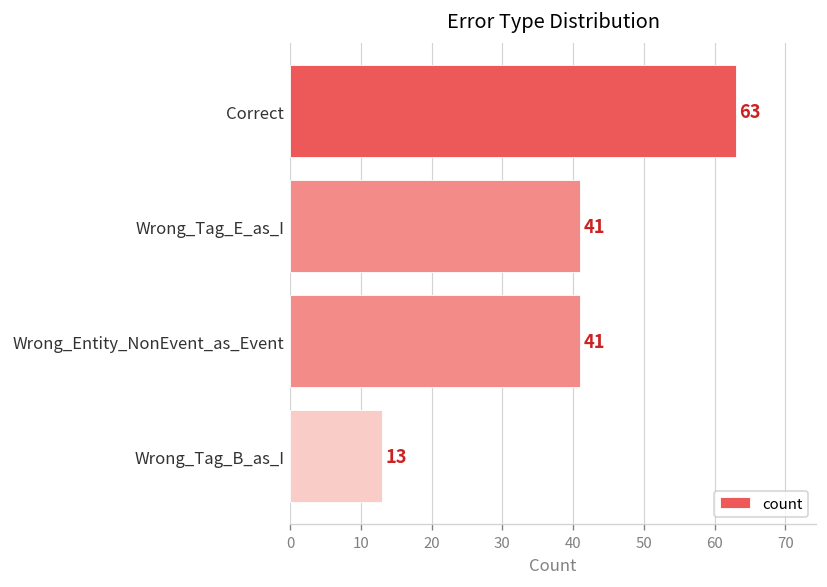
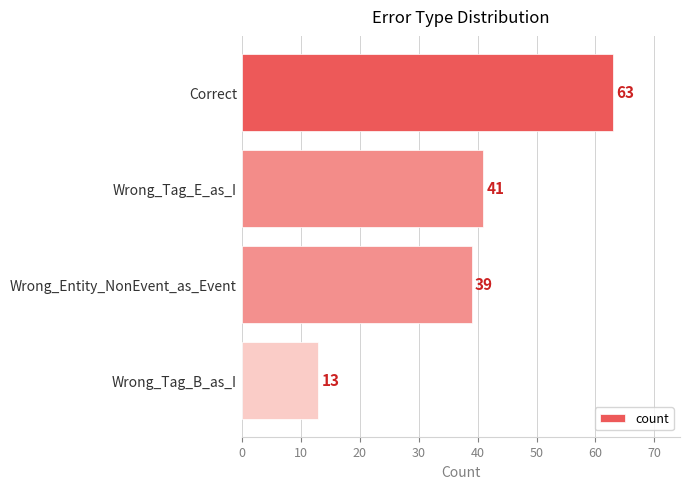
Wrong_Entity_NonEvent_as_Event: 41 -> 39
